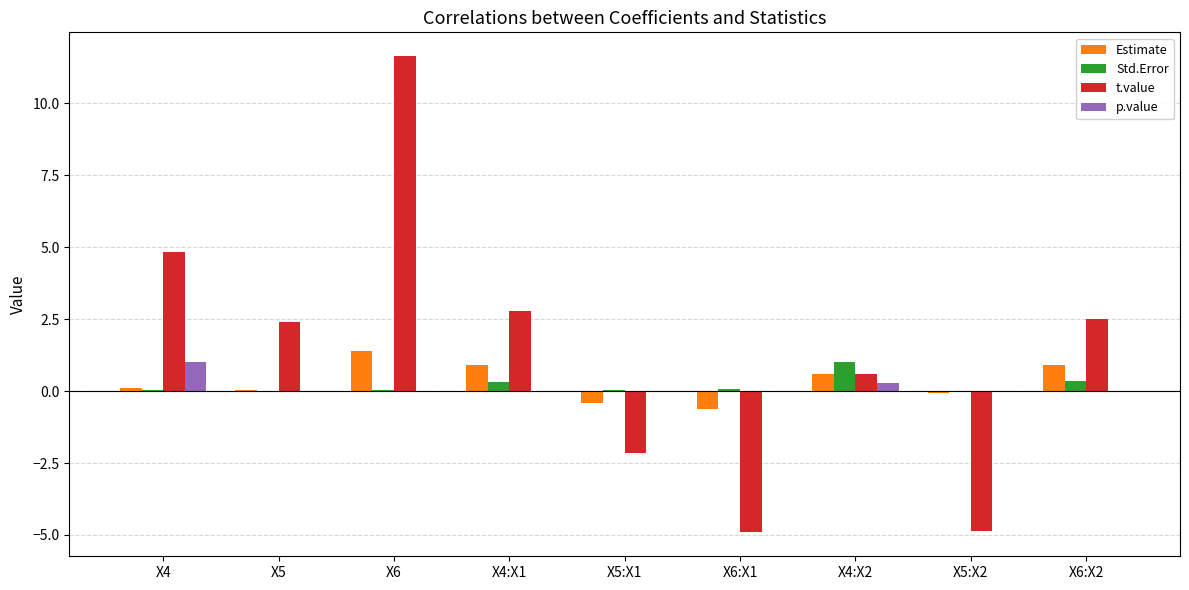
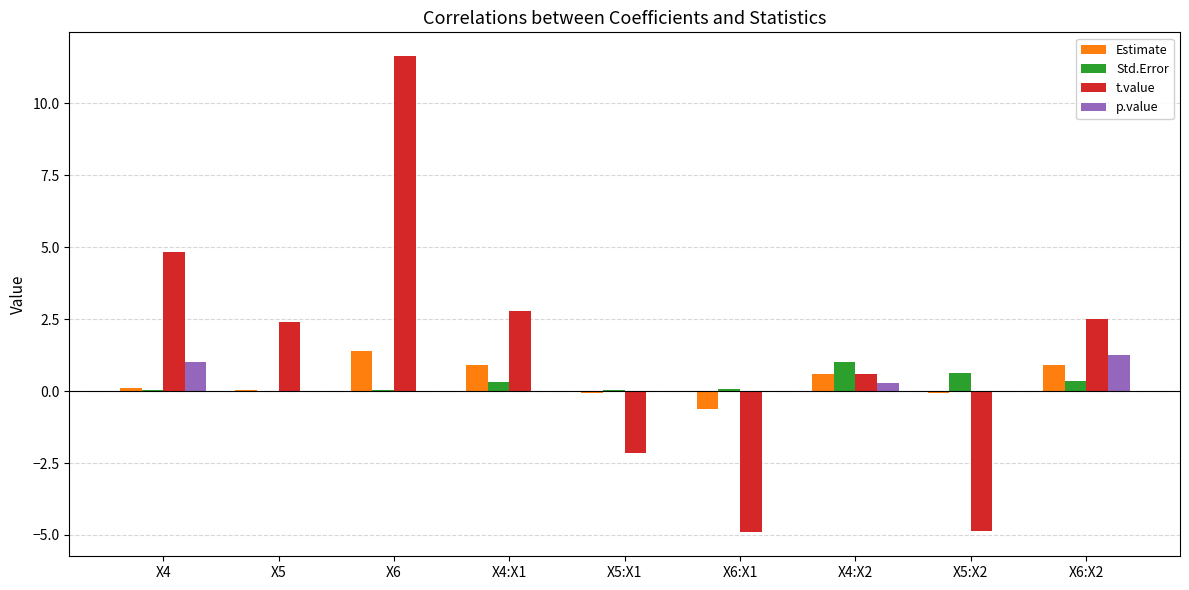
Estimate, X5:X1: -0.4 -> -0.1
Std.Error, X5:X2: 0.0 -> 0.6
p.value, X6:X2: 0.0 -> 1.3
